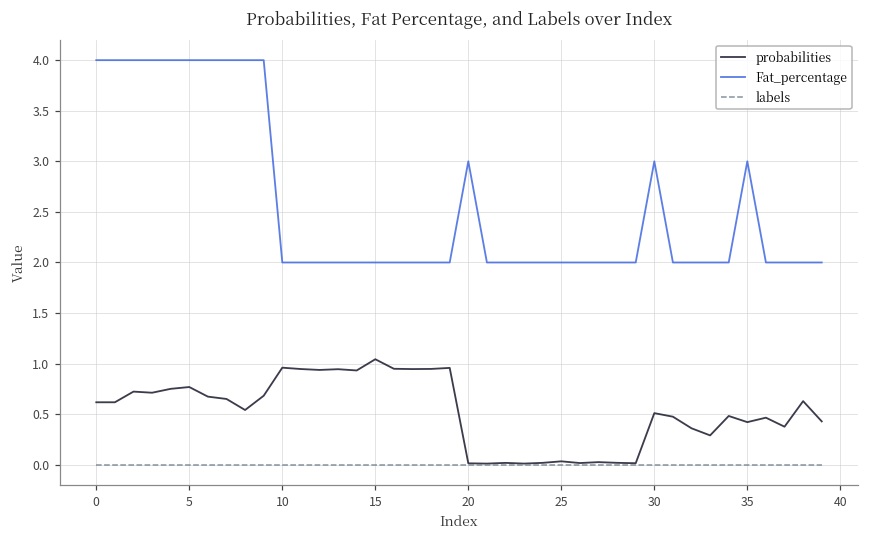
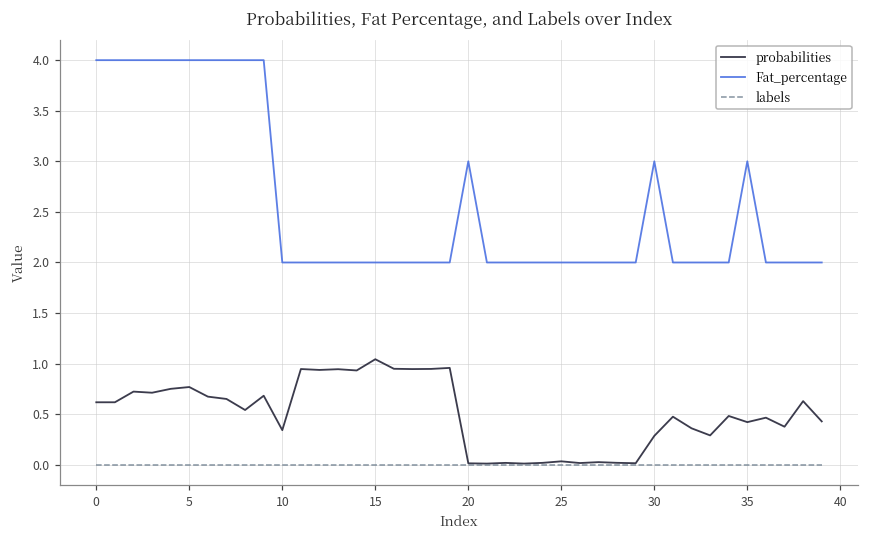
probabilities, 10: 1.0 -> 0.3
probabilities, 30: 0.5 -> 0.3
